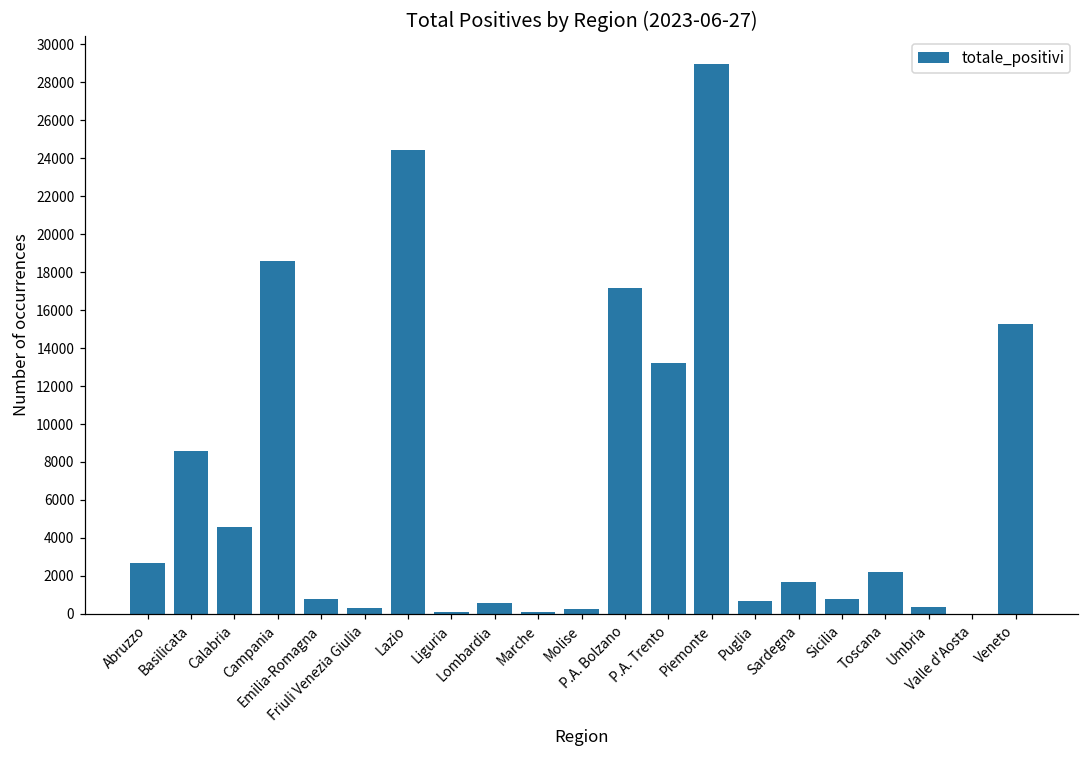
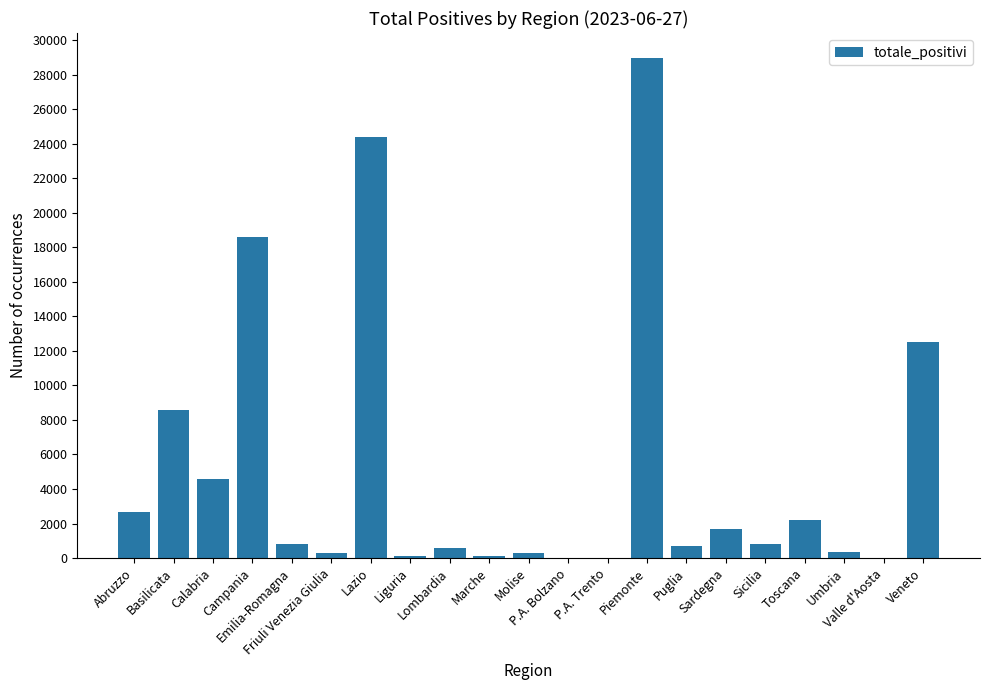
P.A. Bolzano: 17200 -> 0
P.A. Trento: 13200 -> 0
Veneto: 15300 -> 12500
